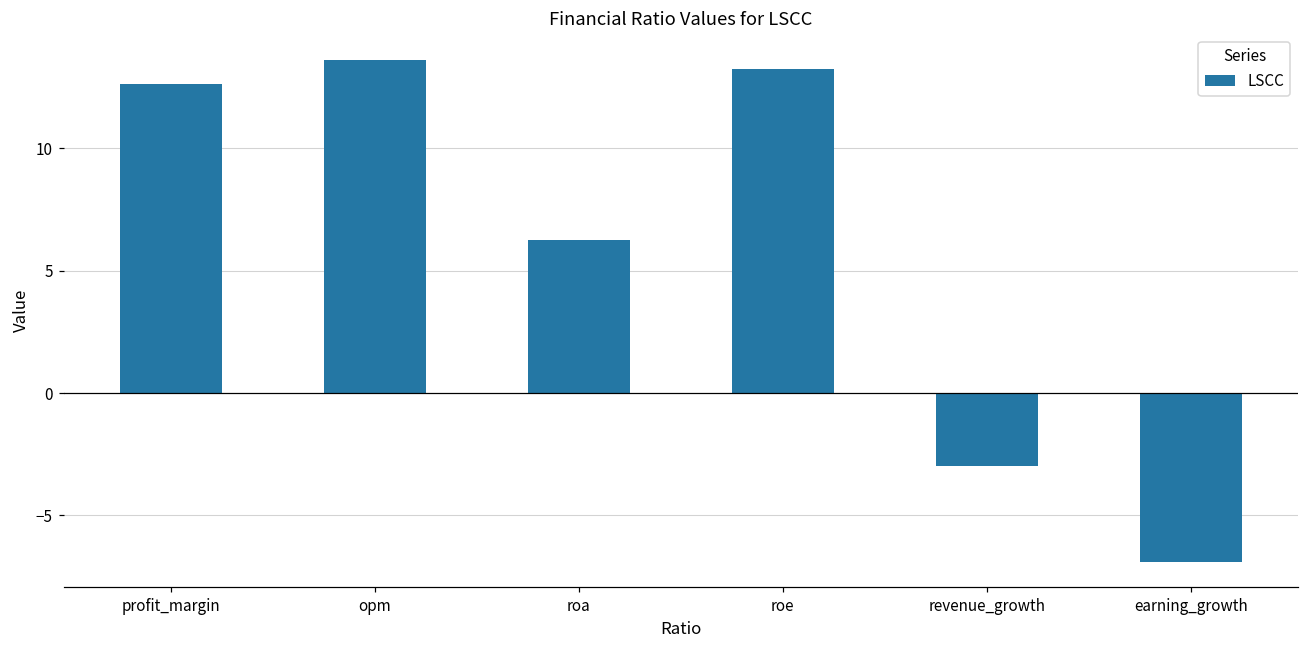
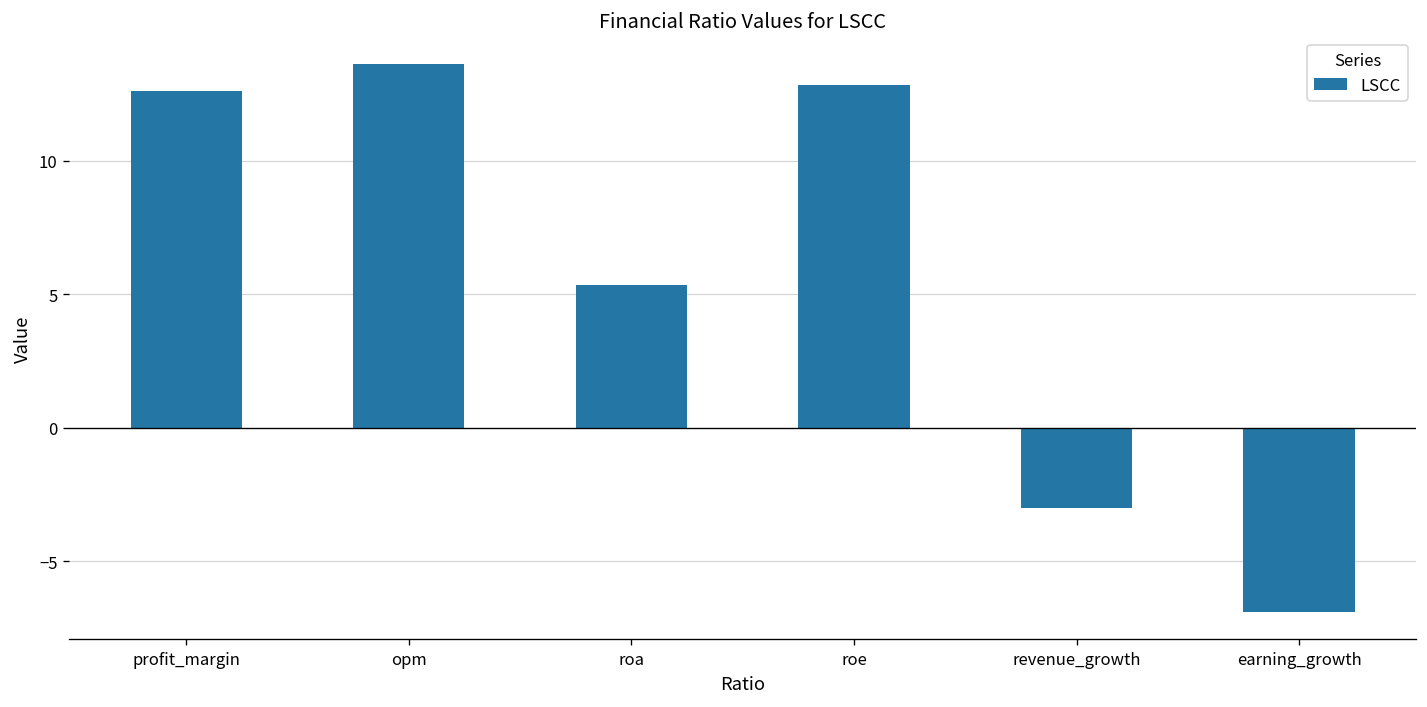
roa: 6.2 -> 5.4
roe: 13.2 -> 12.8
